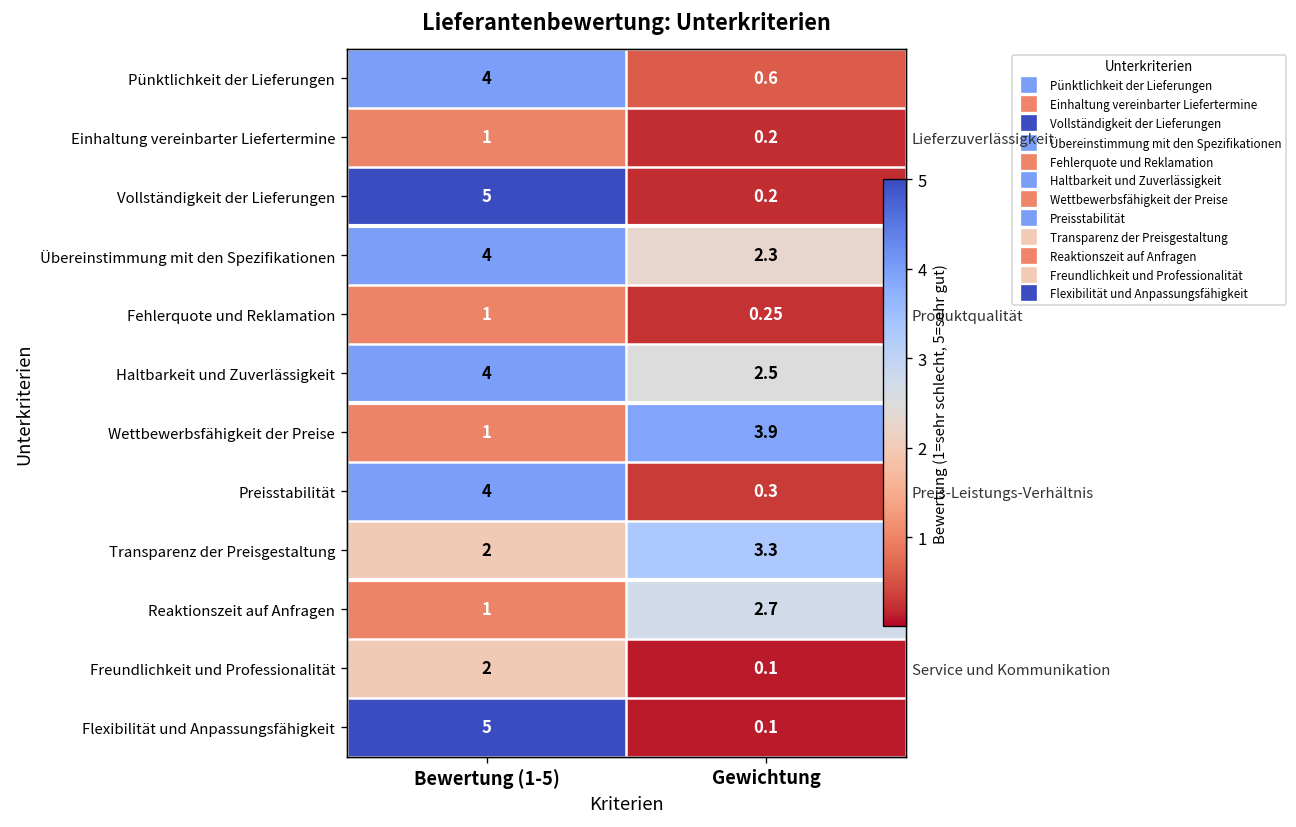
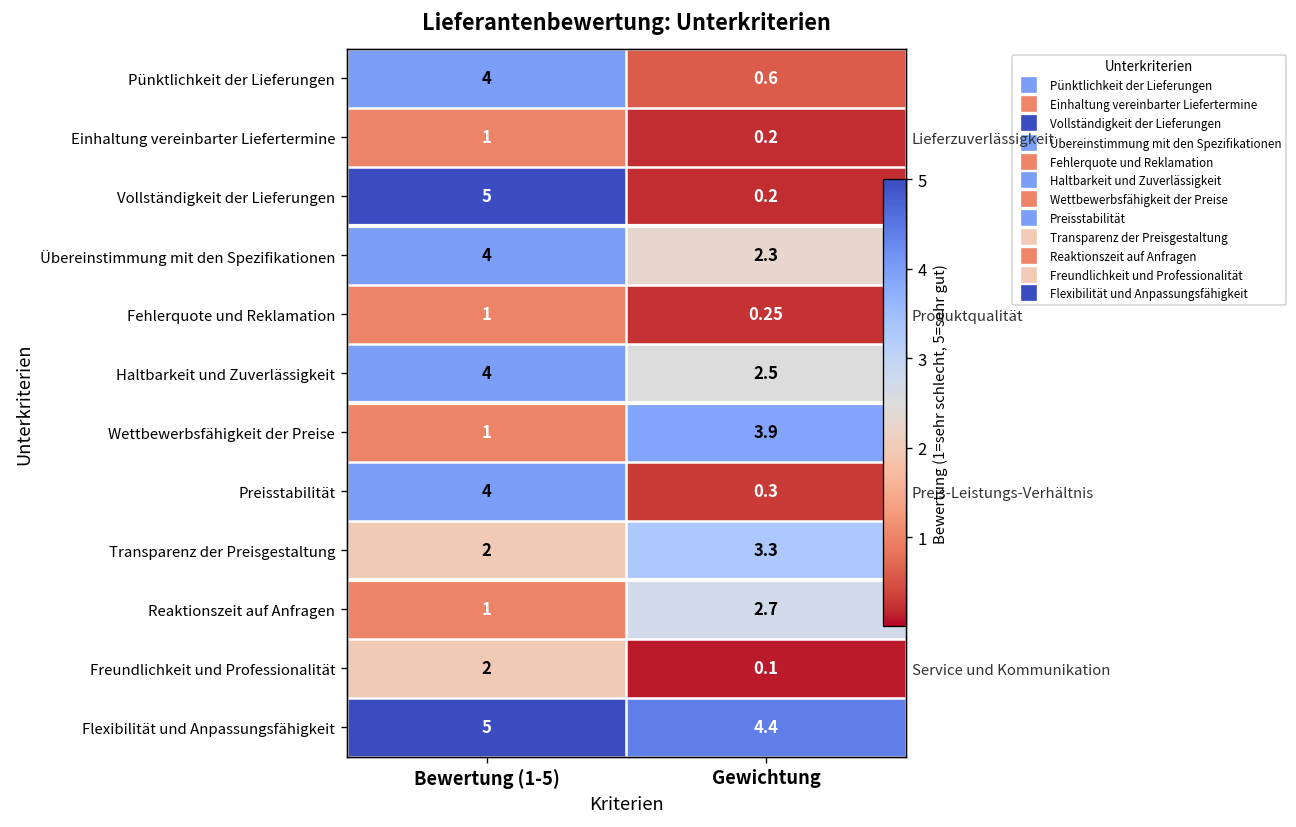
Flexibilität und Anpassungsfähigkeit, Gewichtung: 0.1 -> 4.4
